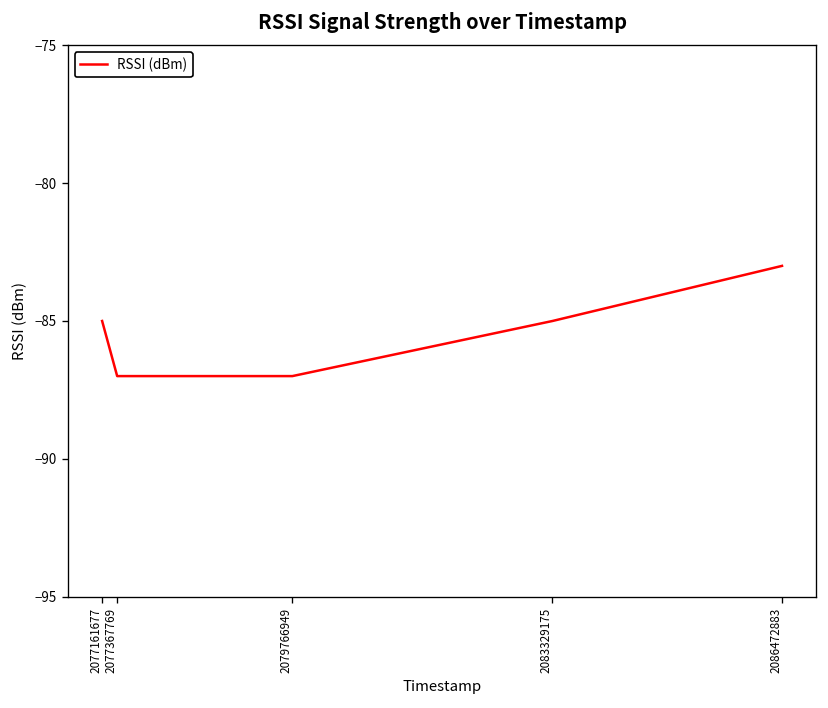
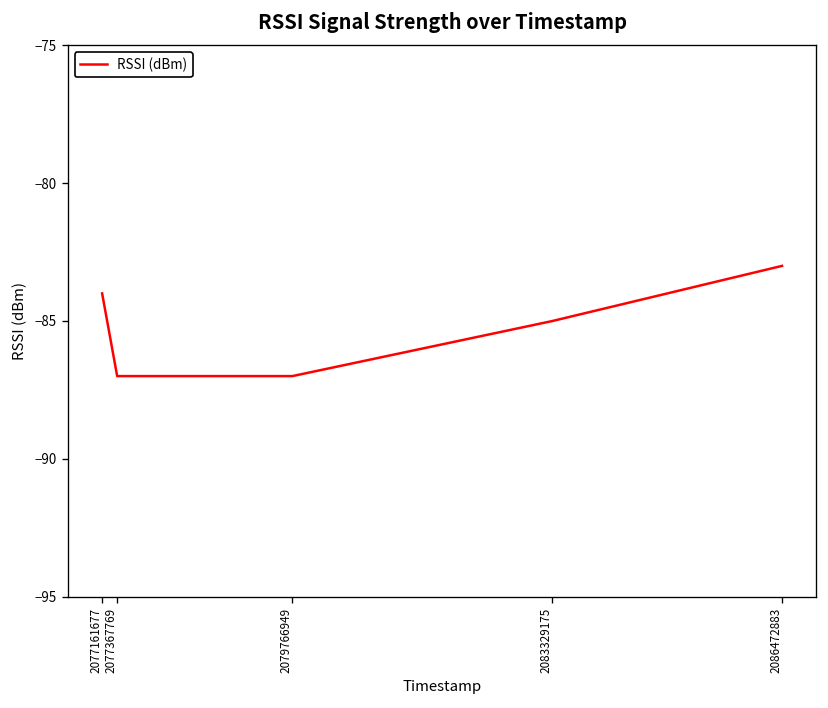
2077161677: -85 -> -84
